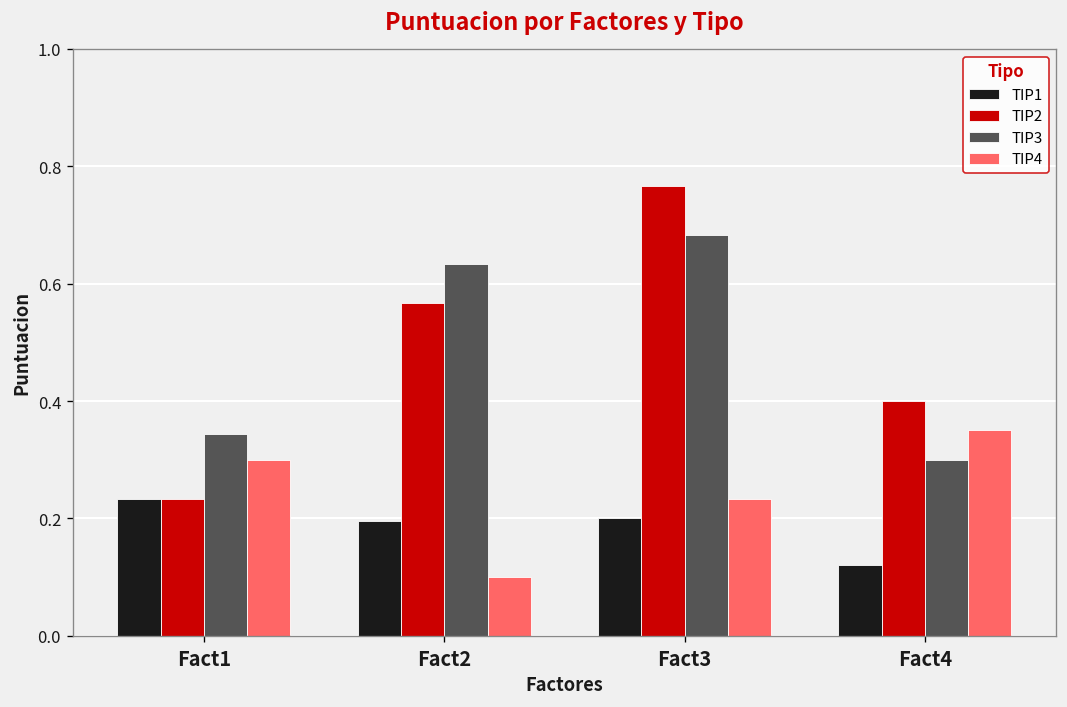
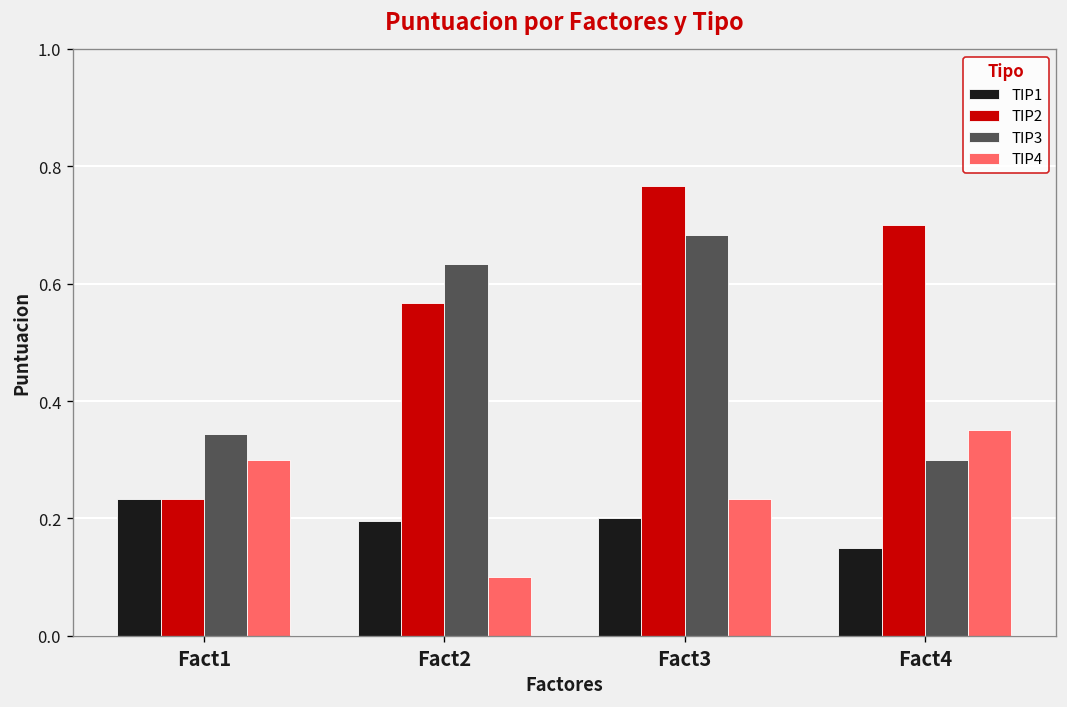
TIP1, Fact4: 0.12 -> 0.15
TIP2, Fact4: 0.4 -> 0.7
